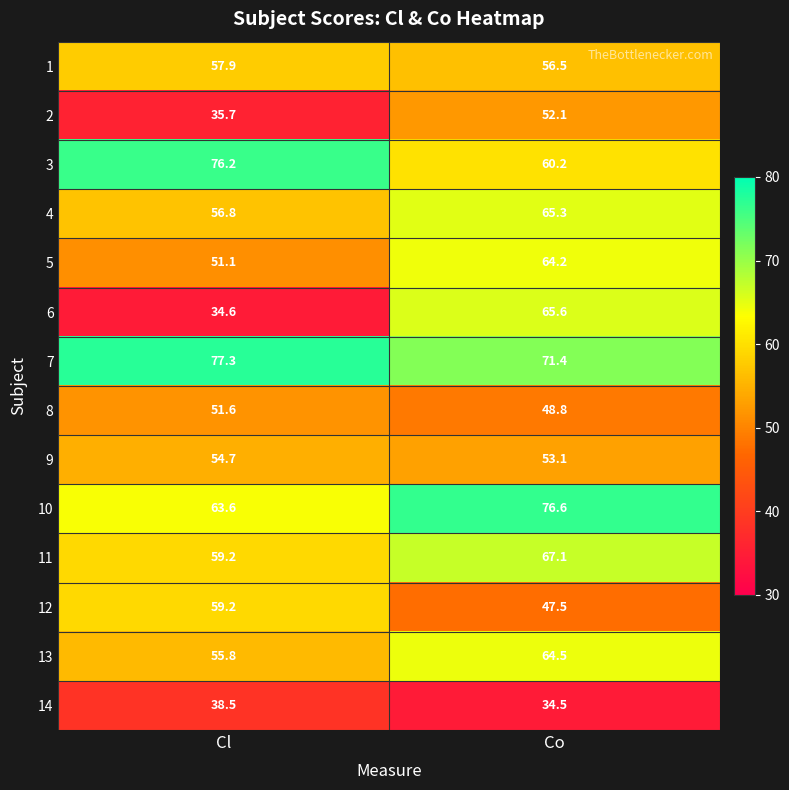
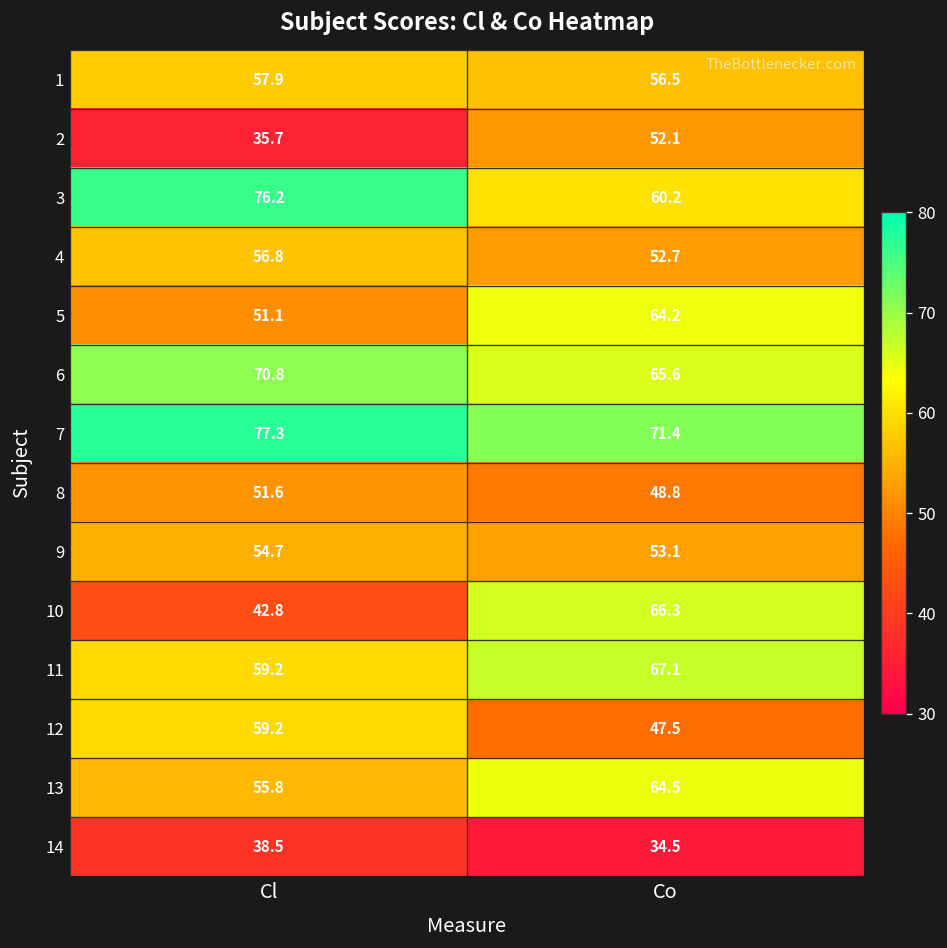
4, Co: 65.3 -> 52.7
6, Cl: 34.6 -> 70.8
10, Cl: 63.6 -> 42.8
10, Co: 76.6 -> 66.3
